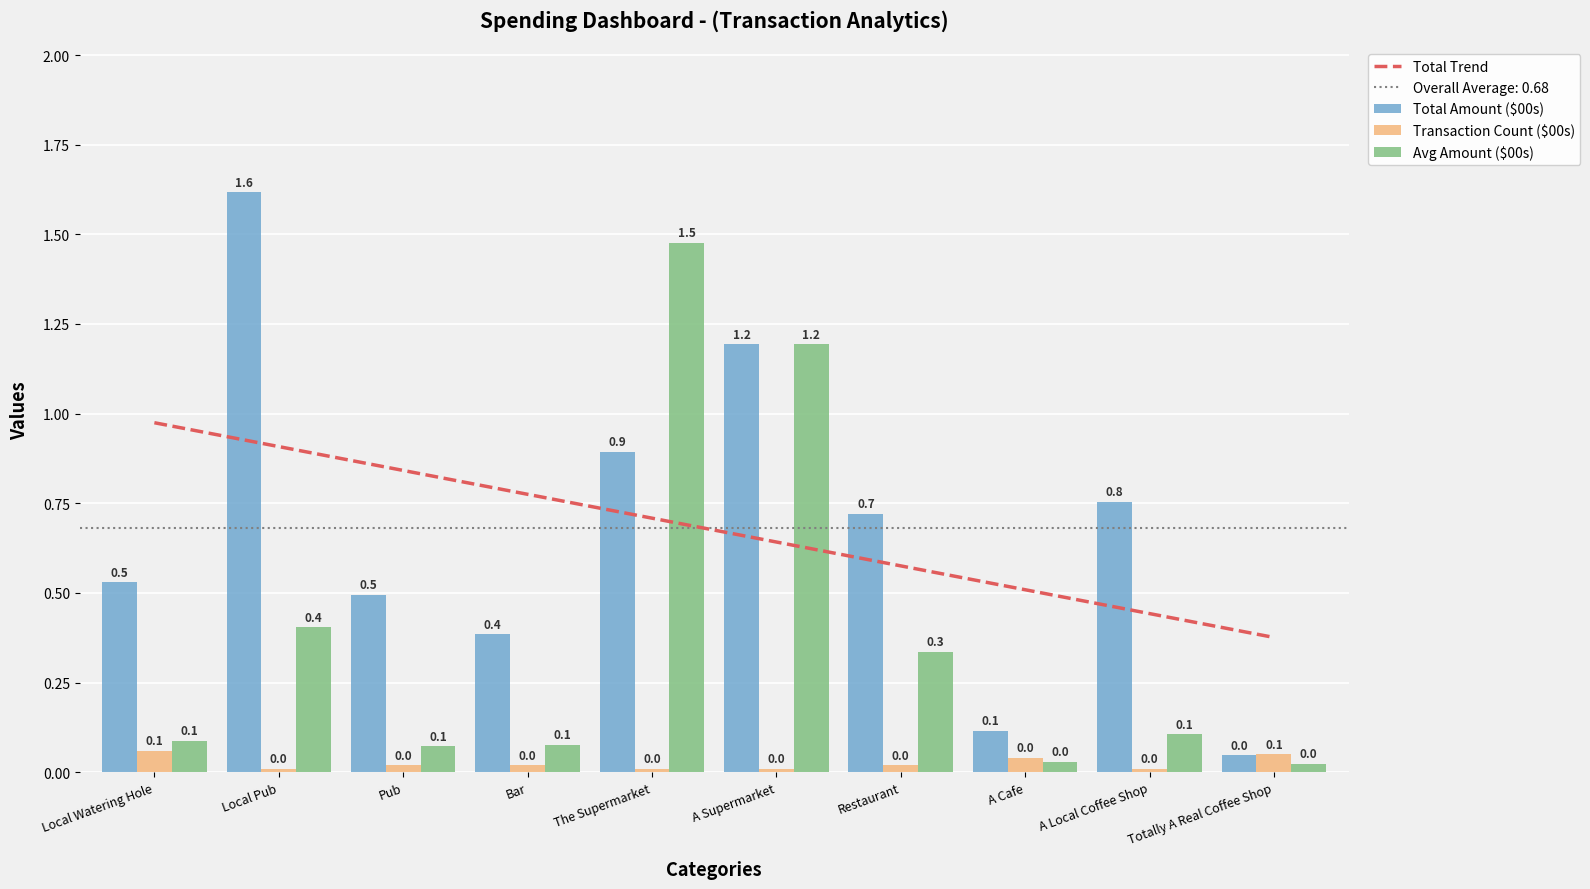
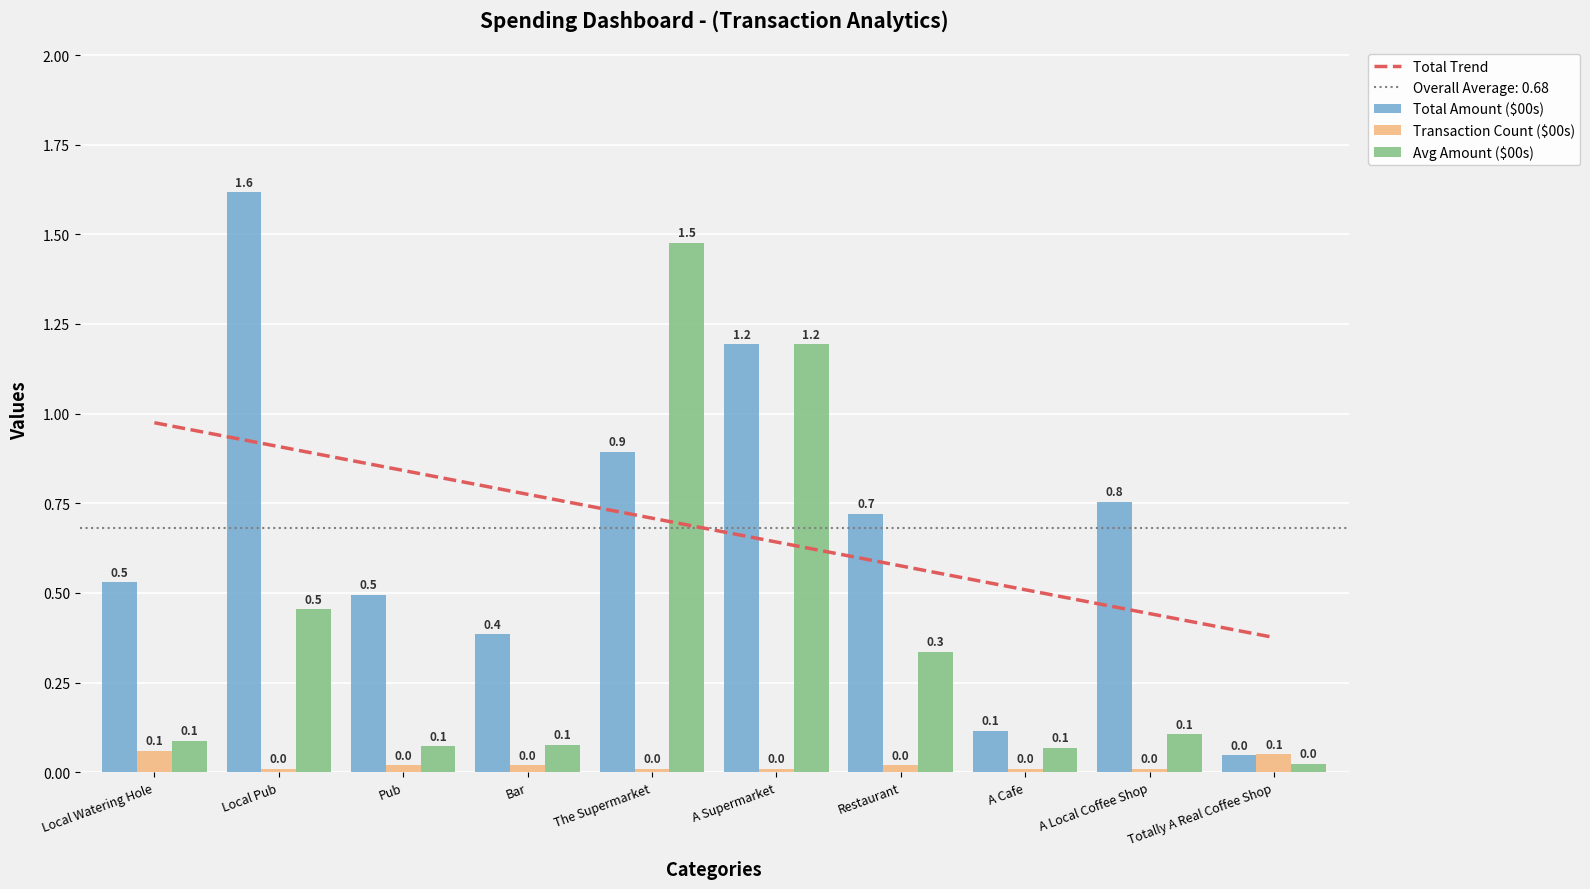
Avg Amount ($00s), Local Pub: 0.4 -> 0.5
Transaction Count ($00s), A Cafe: 0.04 -> 0.01
Avg Amount ($00s), A Cafe: 0.0 -> 0.1
